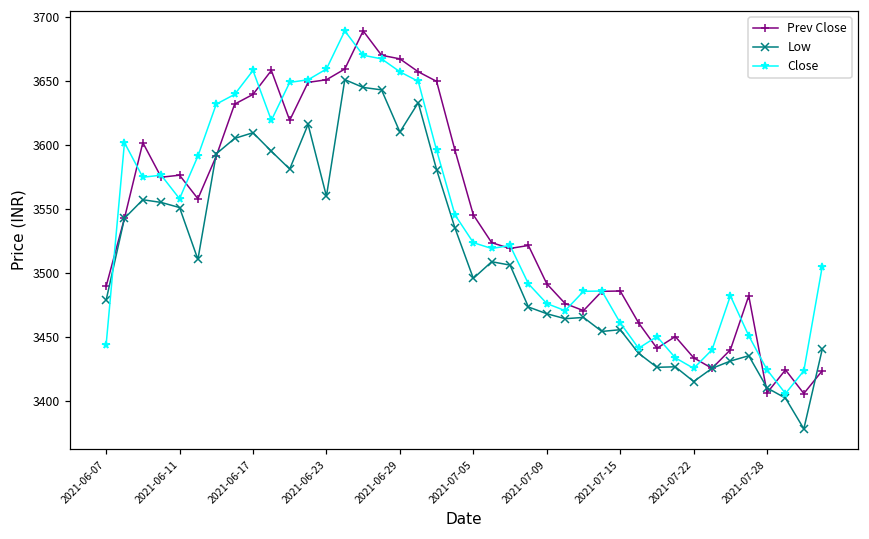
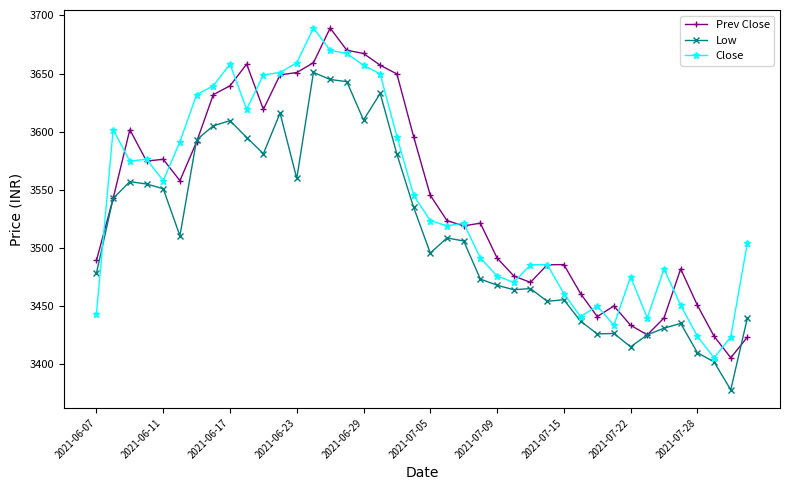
Close, 2021-07-22: 3425 -> 3475
Prev Close, 2021-07-28: 3406 -> 3451
